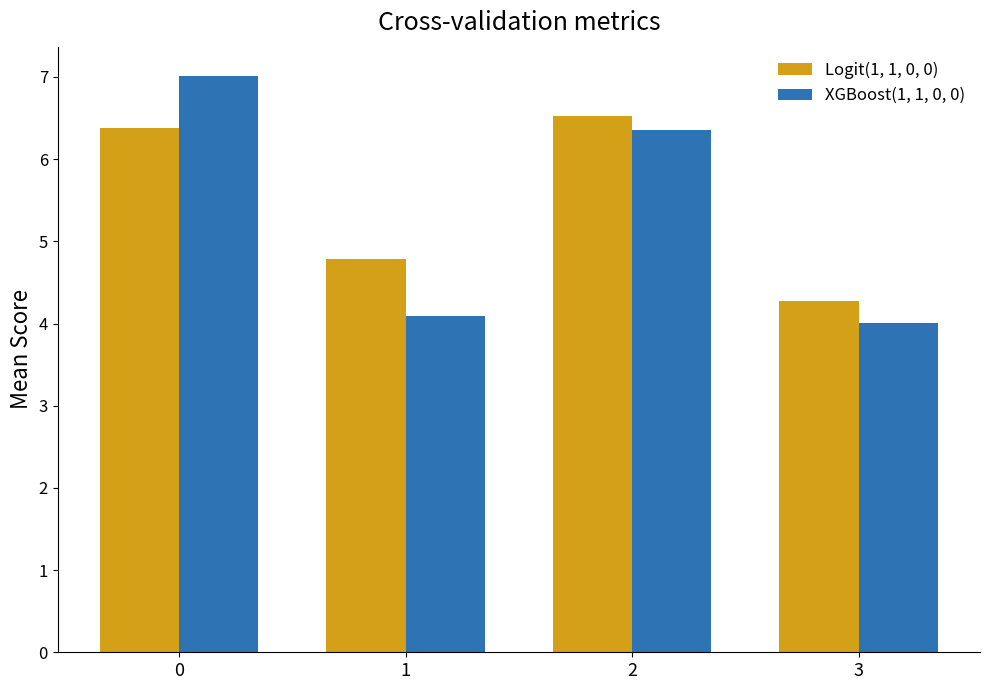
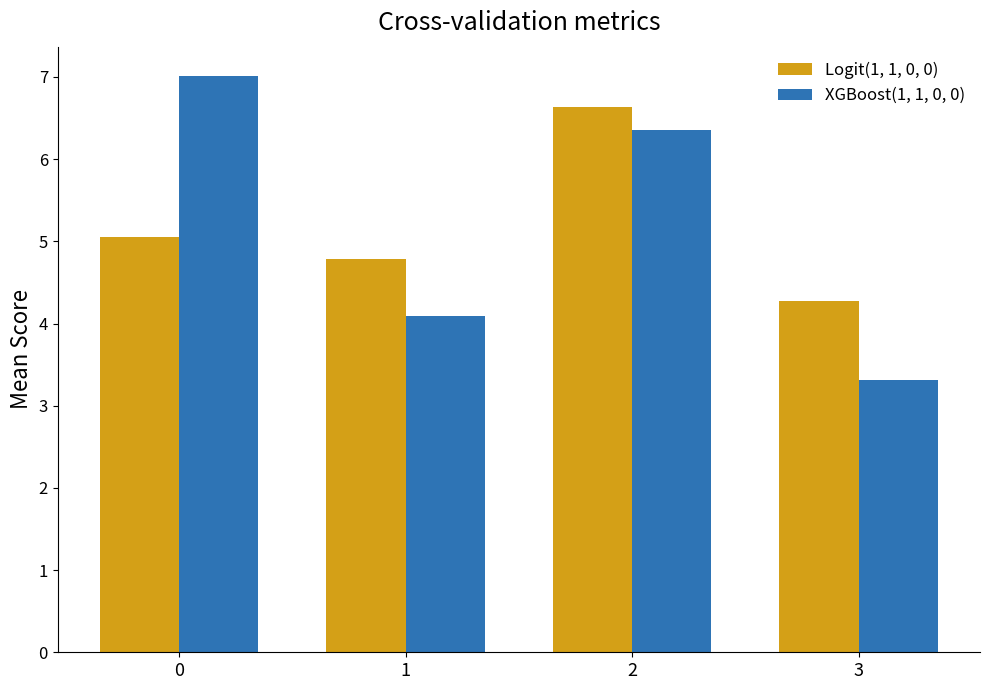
Logit(1, 1, 0, 0), 0: 6.4 -> 5.0
Logit(1, 1, 0, 0), 2: 6.5 -> 6.6
XGBoost(1, 1, 0, 0), 3: 4.0 -> 3.3
